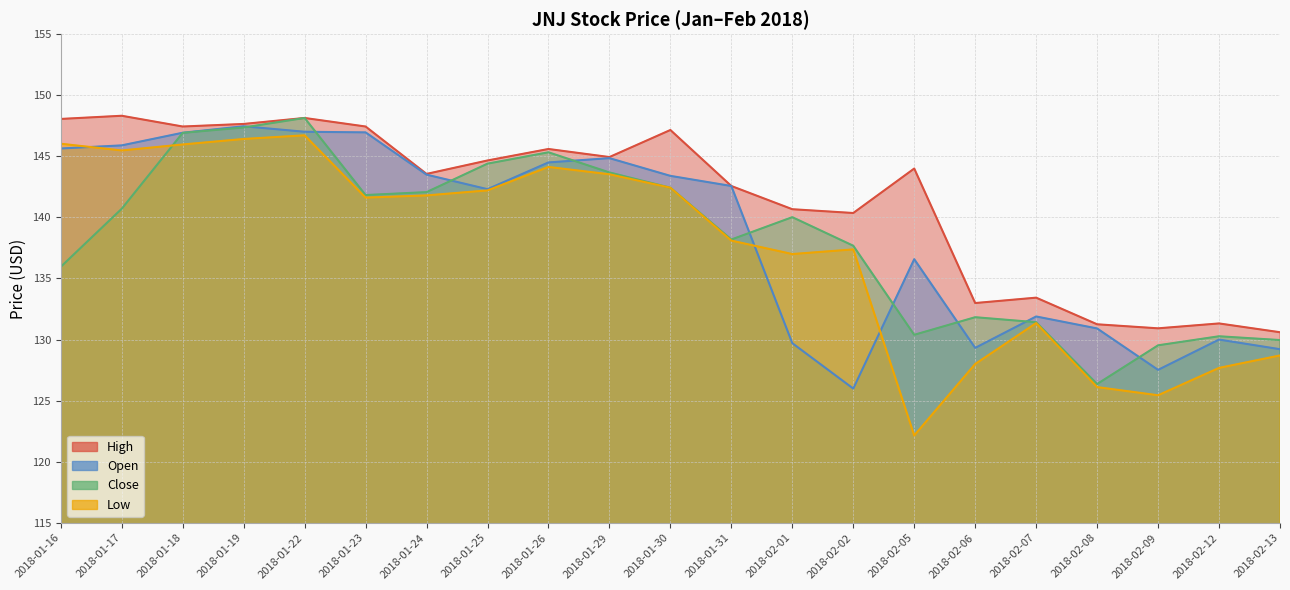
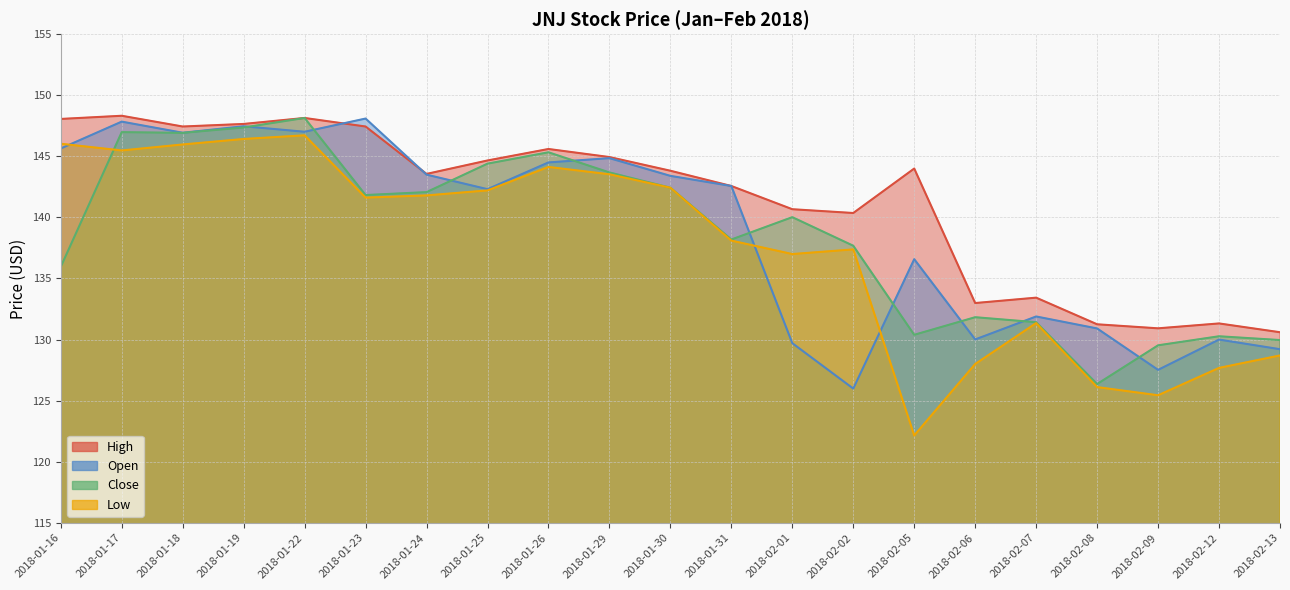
Open, 2018-01-17: 145.9 -> 147.8
Close, 2018-01-17: 140.7 -> 147.0
Open, 2018-01-23: 147.0 -> 148.1
High, 2018-01-30: 147.2 -> 143.8
Open, 2018-02-06: 129.3 -> 130.0
